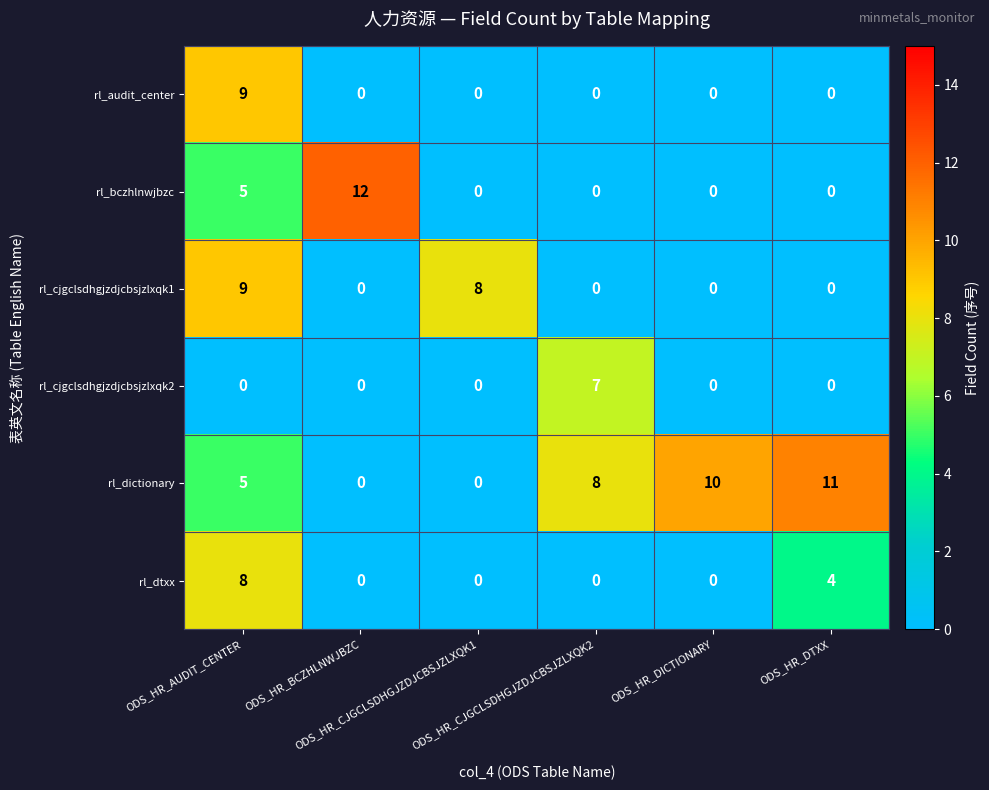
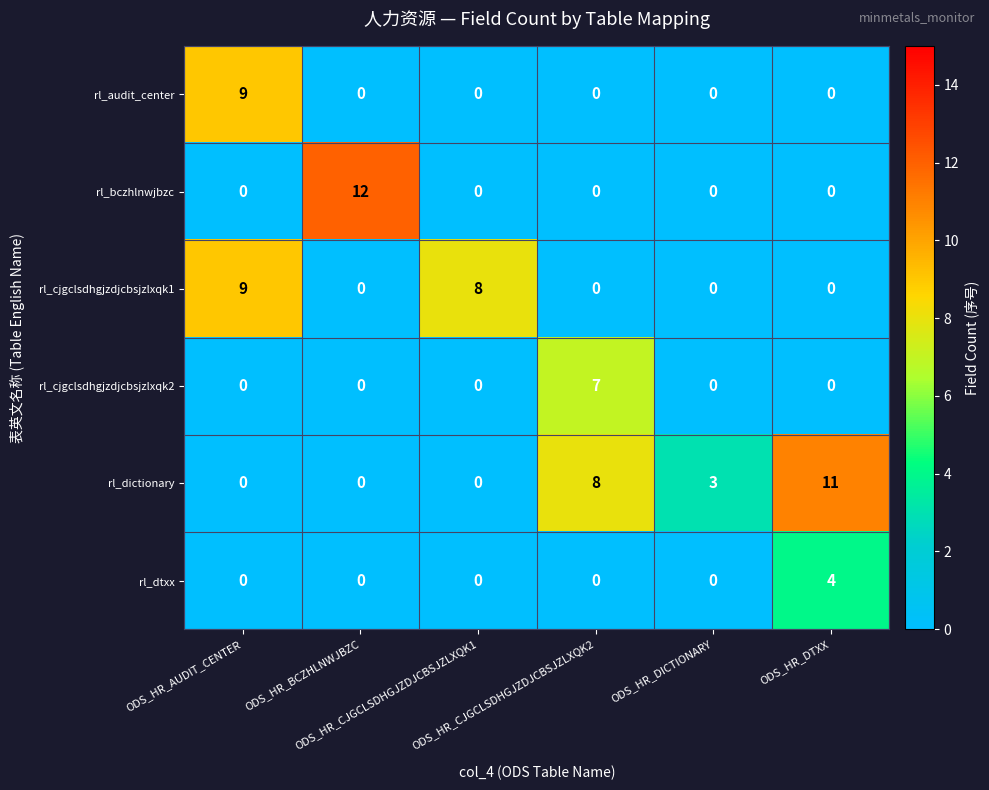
rl_bczhlnwjbzc, ODS_HR_AUDIT_CENTER: 5 -> 0
rl_dictionary, ODS_HR_AUDIT_CENTER: 5 -> 0
rl_dictionary, ODS_HR_DICTIONARY: 10 -> 3
rl_dtxx, ODS_HR_AUDIT_CENTER: 8 -> 0
